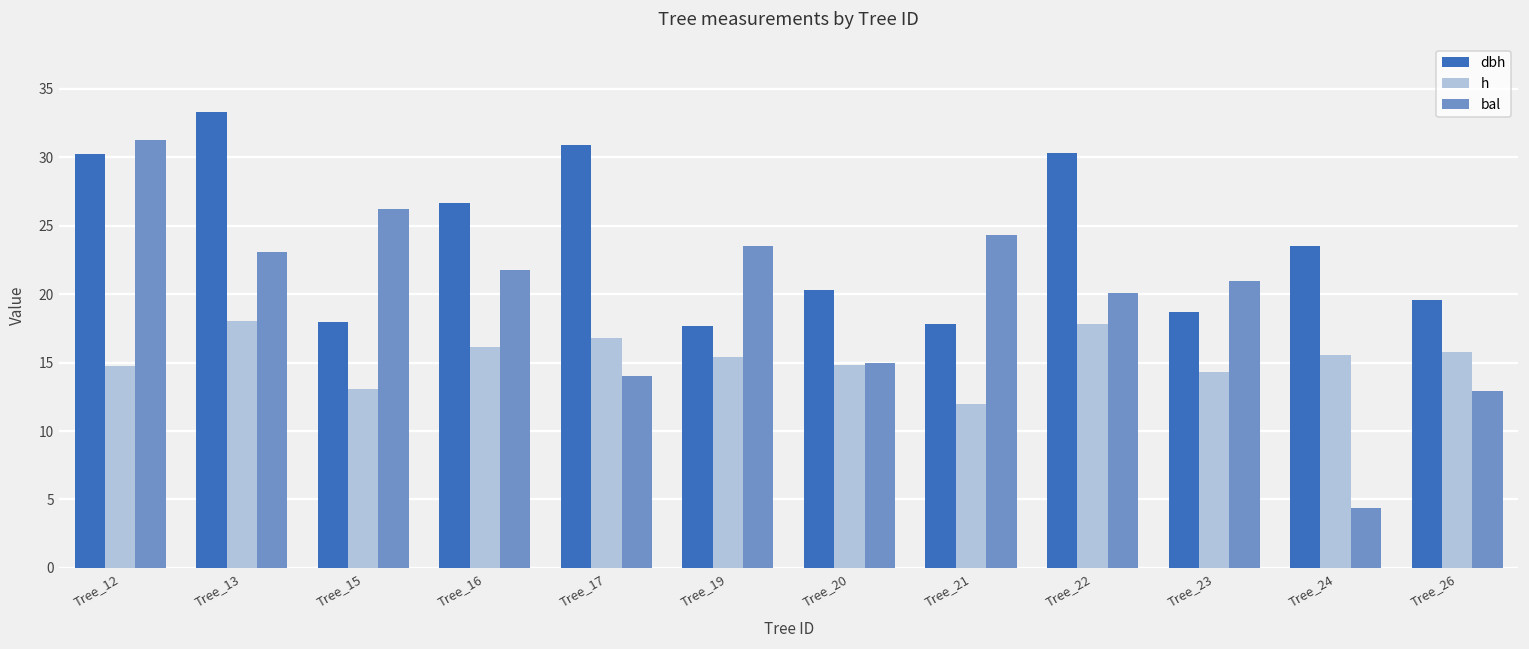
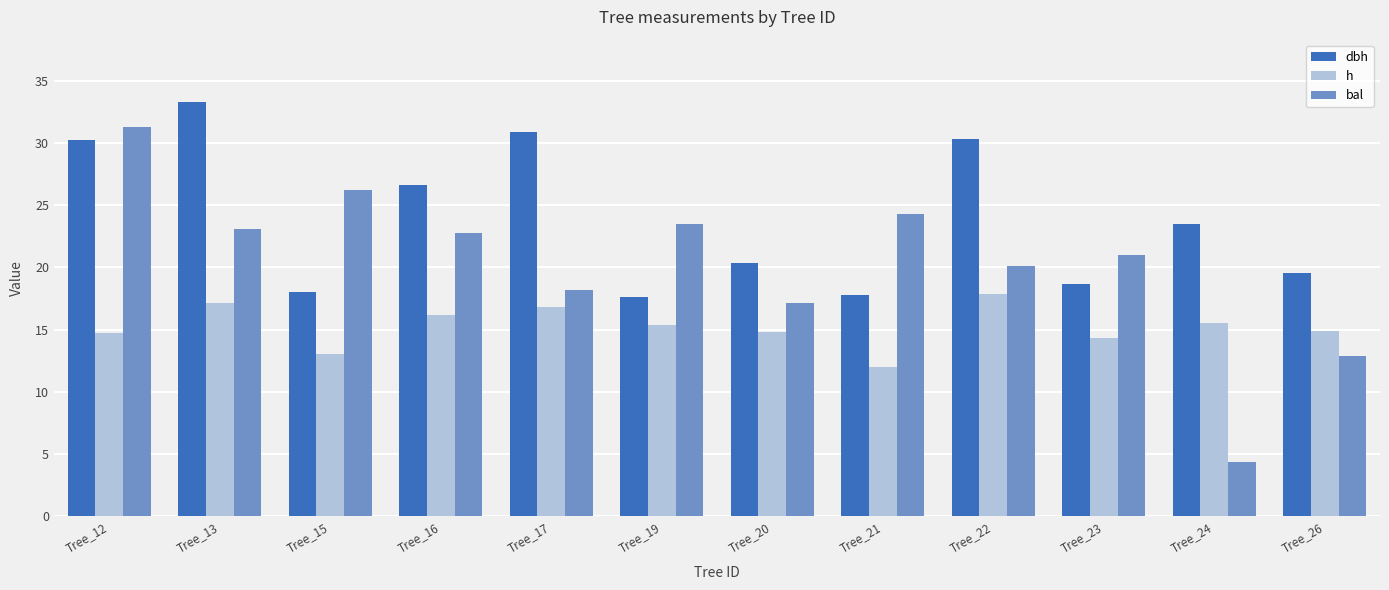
h, Tree_13: 18.0 -> 17.1
bal, Tree_16: 21.7 -> 22.7
bal, Tree_17: 14.0 -> 18.2
bal, Tree_20: 14.9 -> 17.1
h, Tree_26: 15.8 -> 14.9
